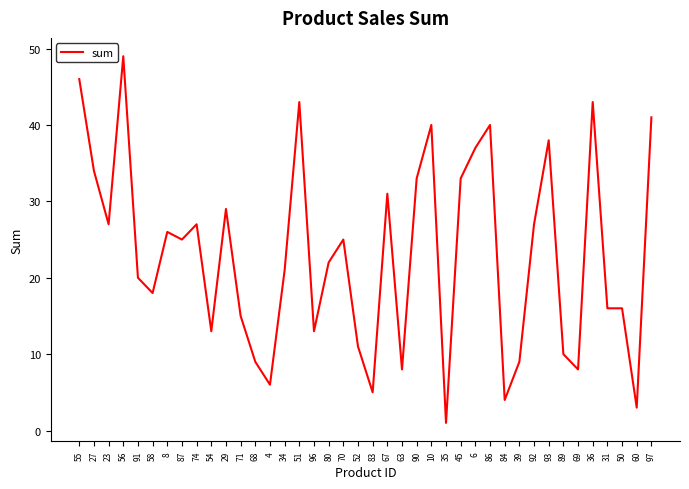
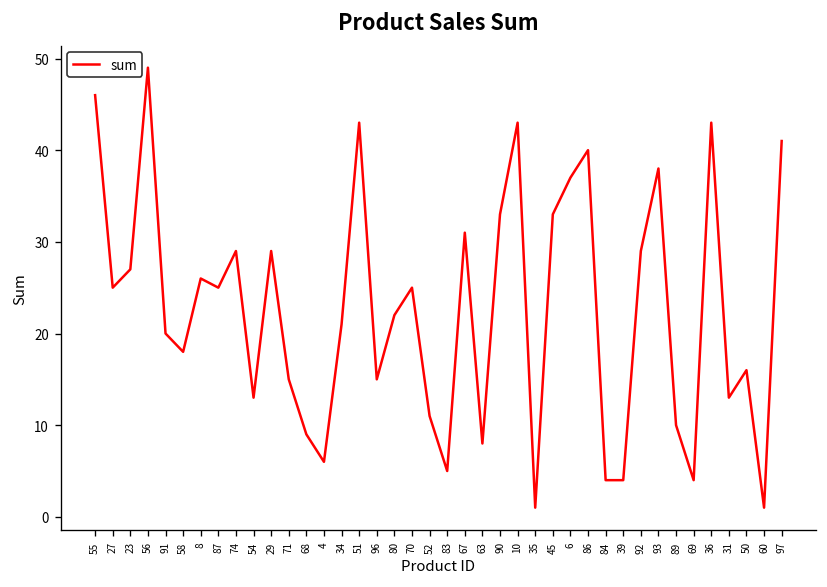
27: 34 -> 25
74: 27 -> 29
96: 13 -> 15
10: 40 -> 43
39: 9 -> 4
92: 27 -> 29
69: 8 -> 4
31: 16 -> 13
60: 3 -> 1
